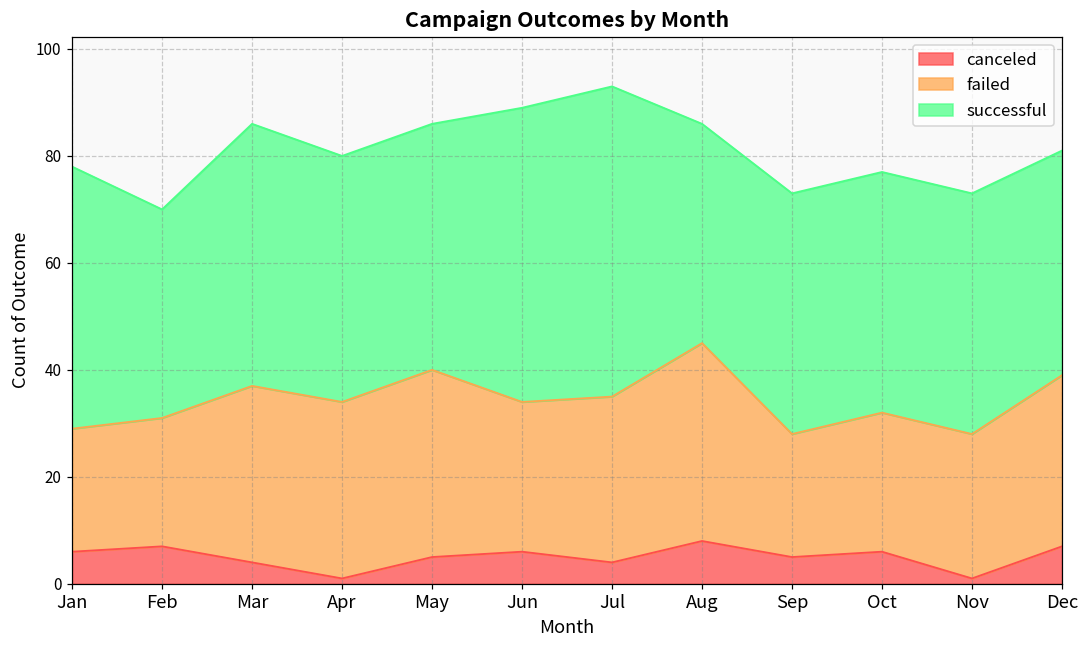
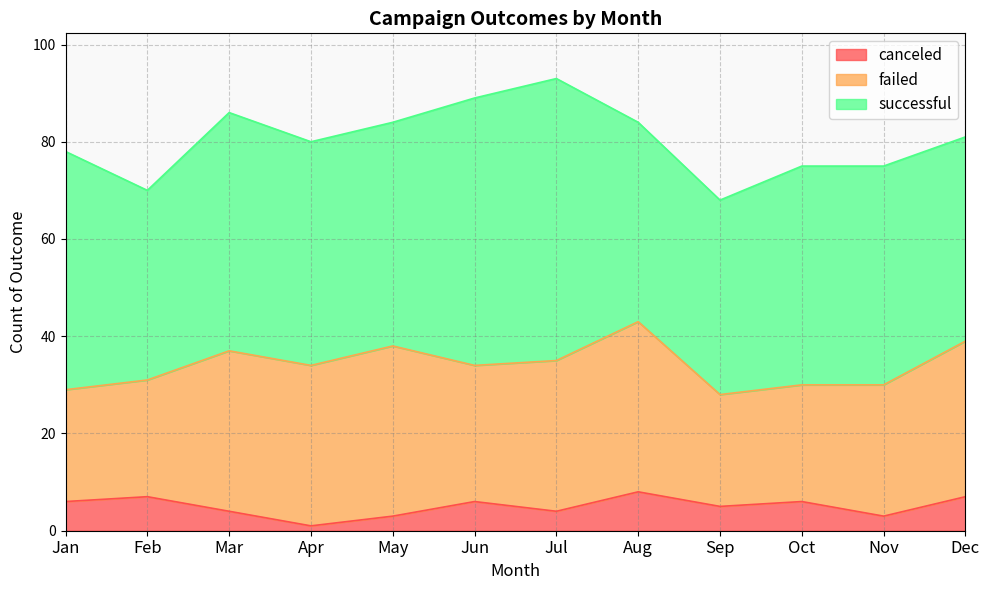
canceled, May: 5 -> 3
failed, Aug: 37 -> 35
successful, Sep: 45 -> 40
failed, Oct: 26 -> 24
canceled, Nov: 1 -> 3
